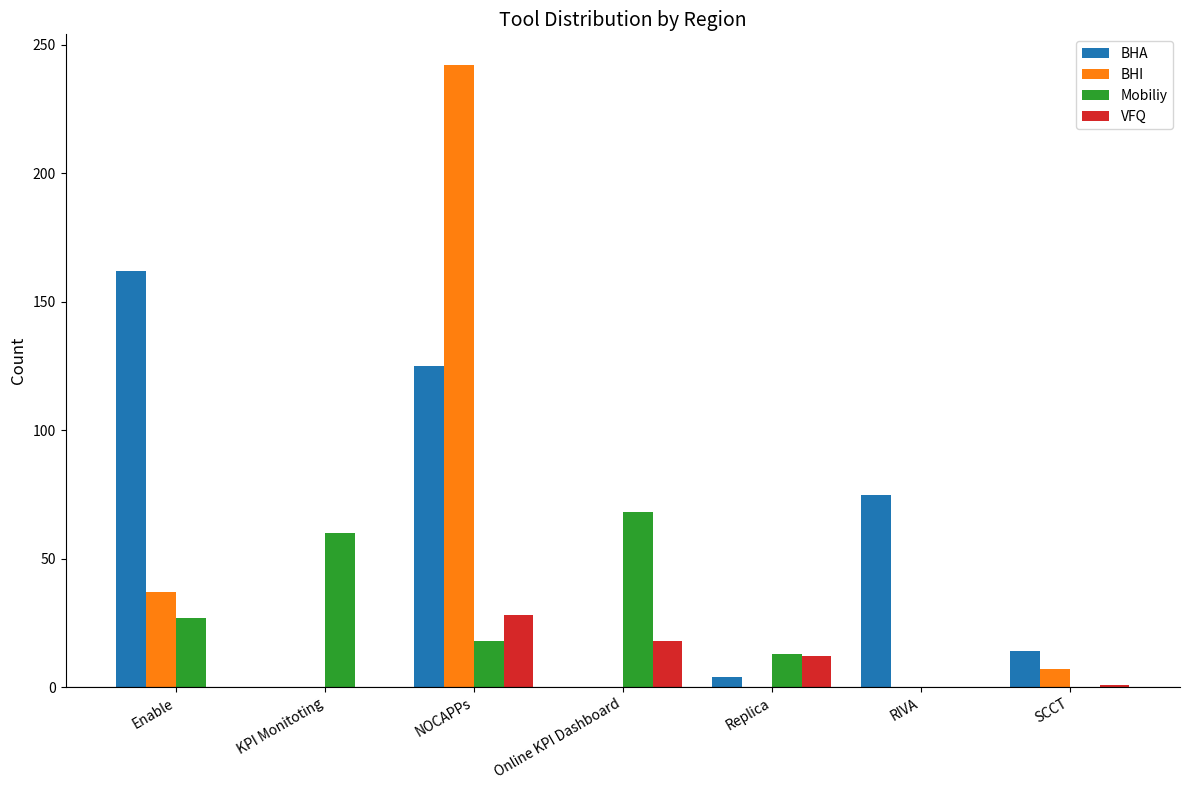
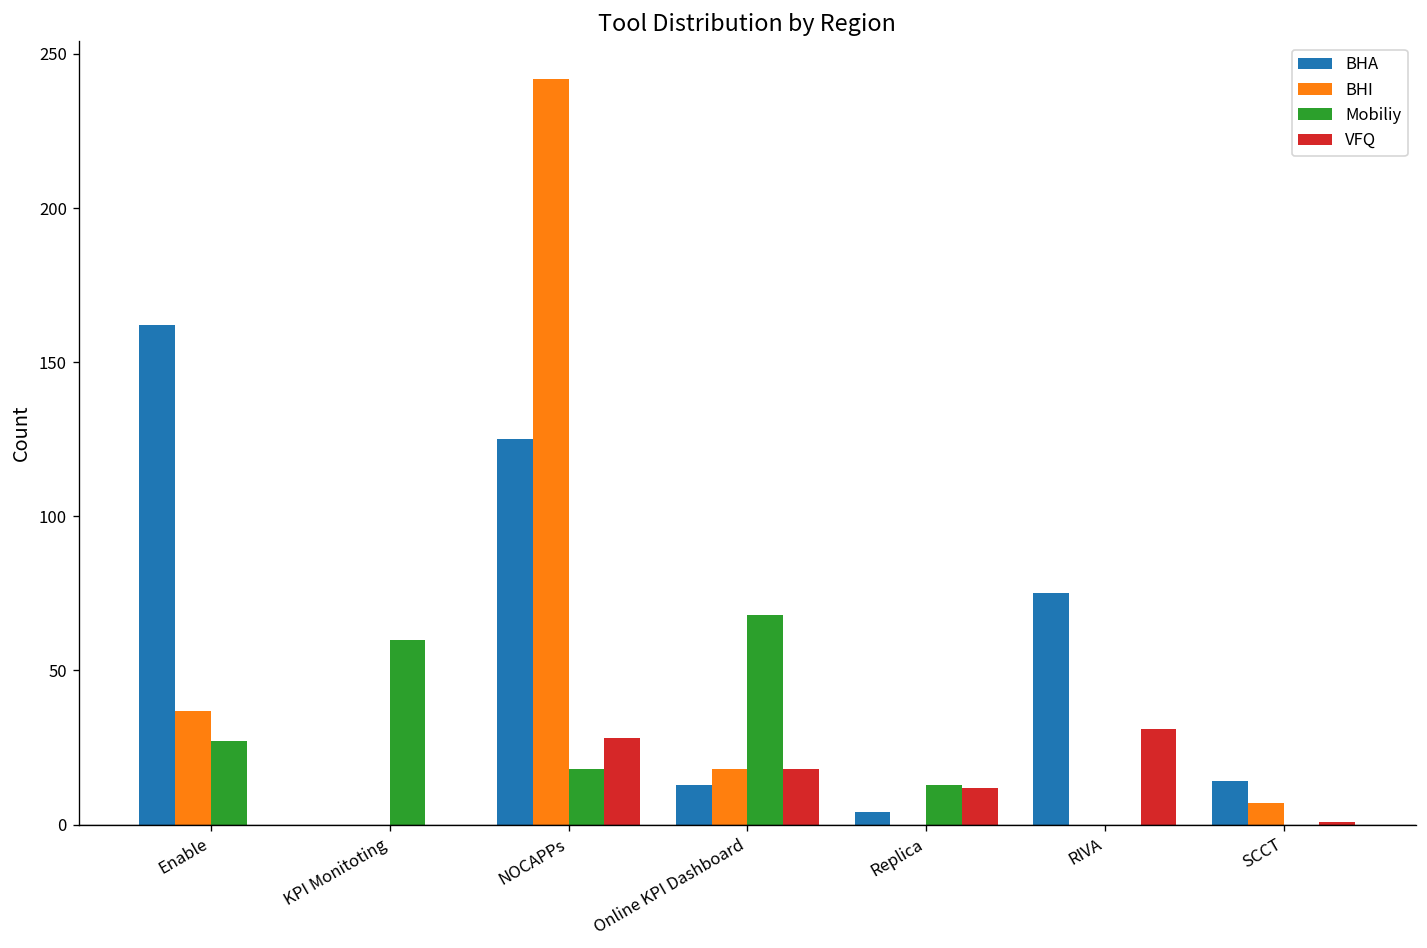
BHA, Online KPI Dashboard: 0 -> 13
BHI, Online KPI Dashboard: 0 -> 18
VFQ, RIVA: 0 -> 31
